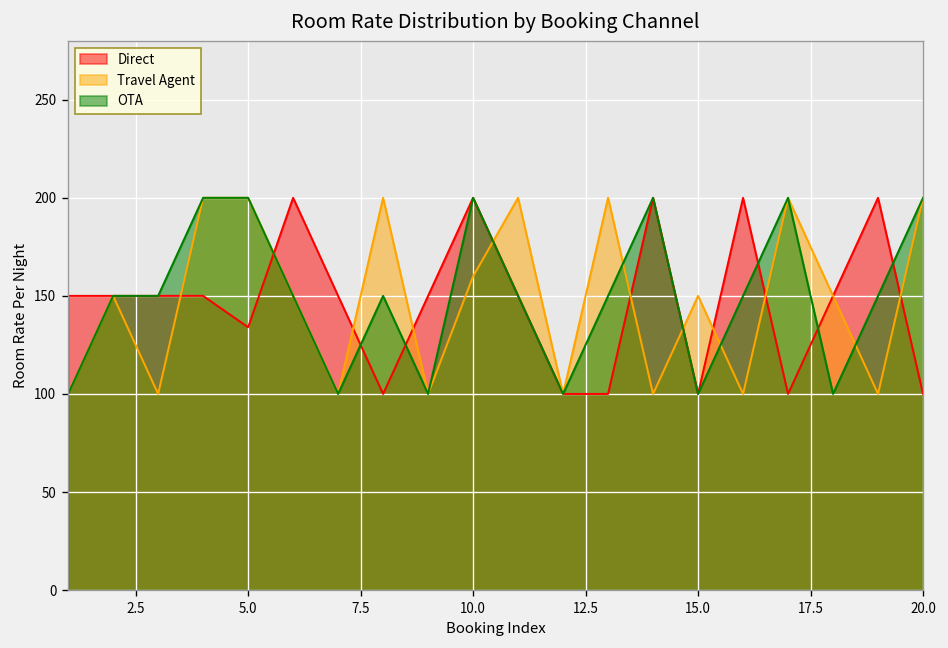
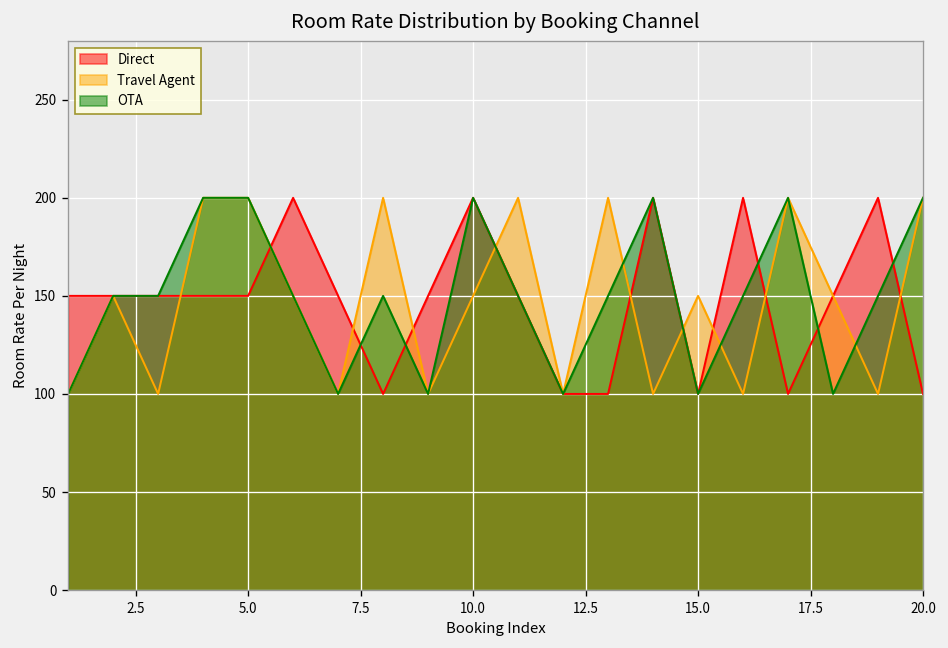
Direct, 5.0: 134 -> 150
Travel Agent, 10.0: 160 -> 150
